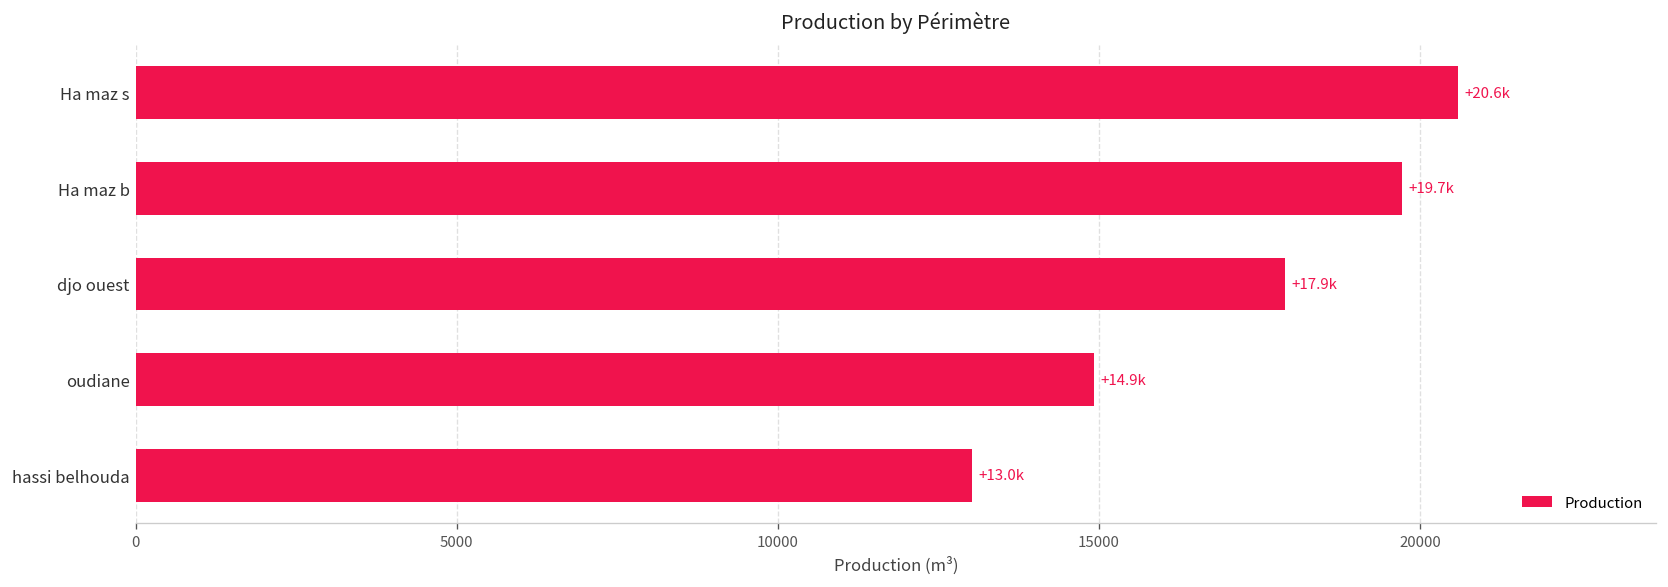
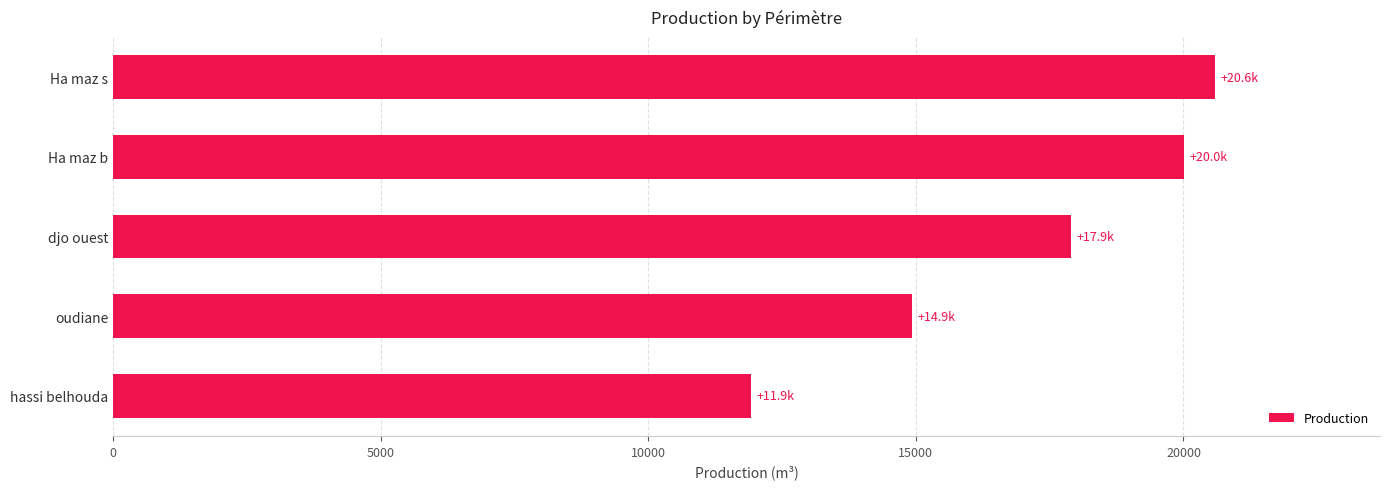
Ha maz b: +19.7k -> +20.0k
hassi belhouda: +13.0k -> +11.9k
